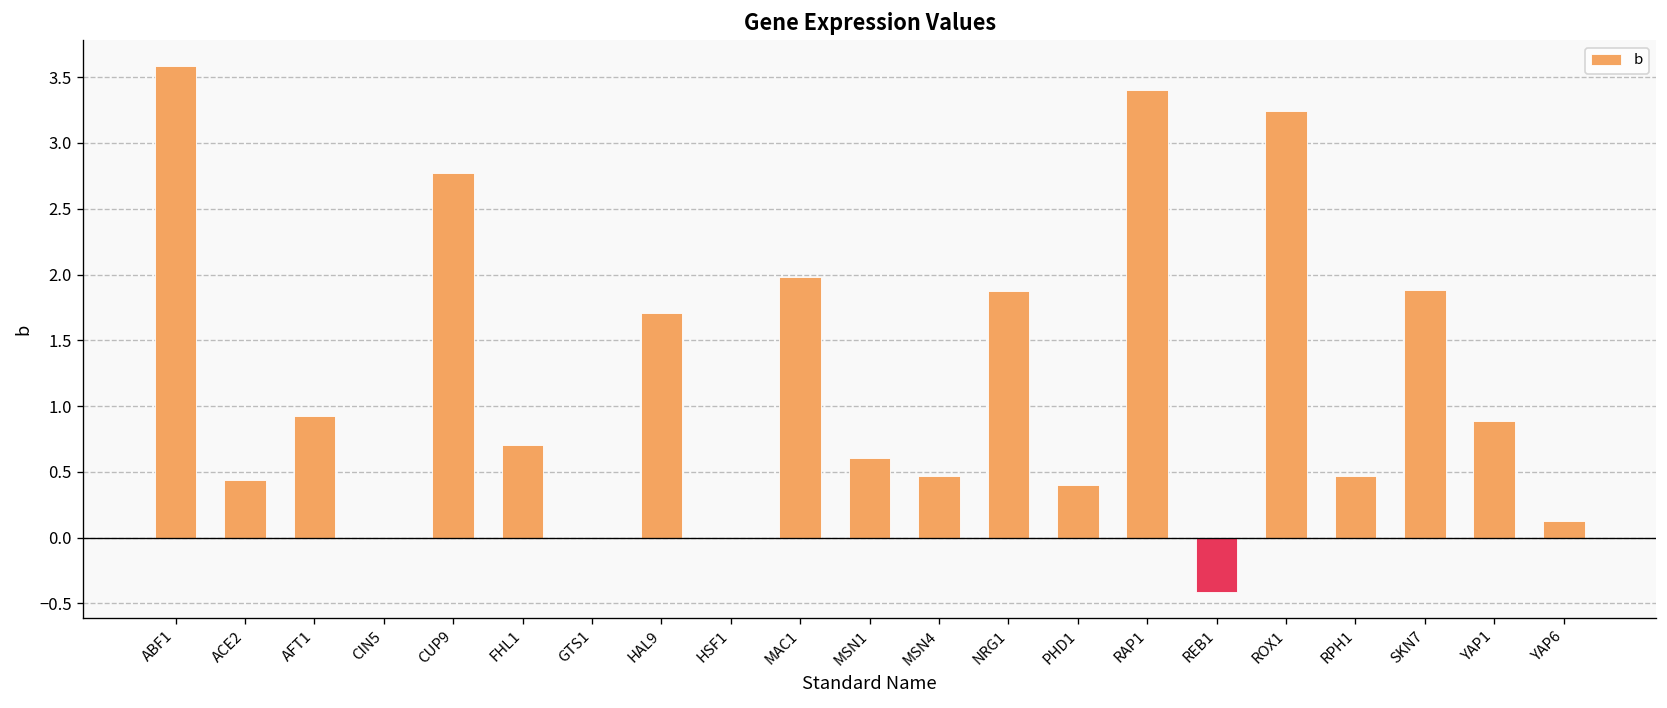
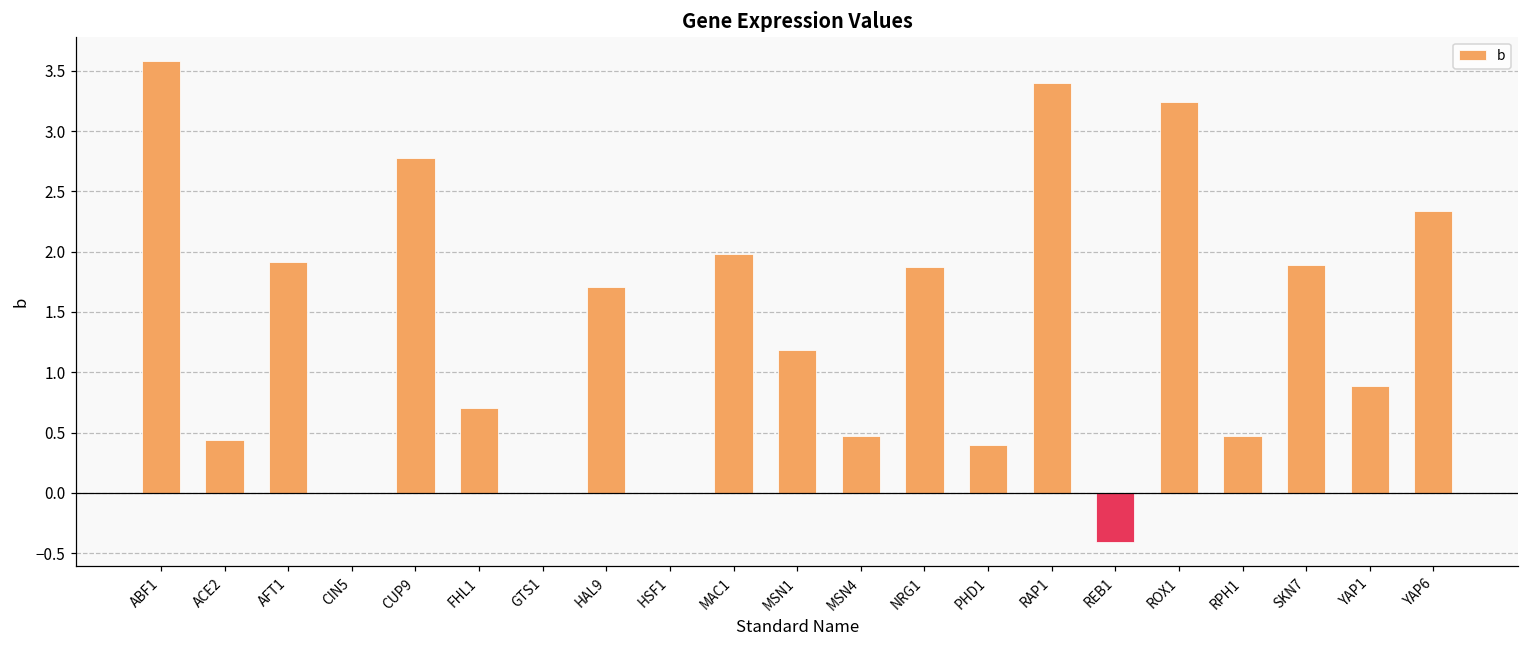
AFT1: 0.92 -> 1.92
MSN1: 0.60 -> 1.19
YAP6: 0.13 -> 2.34
